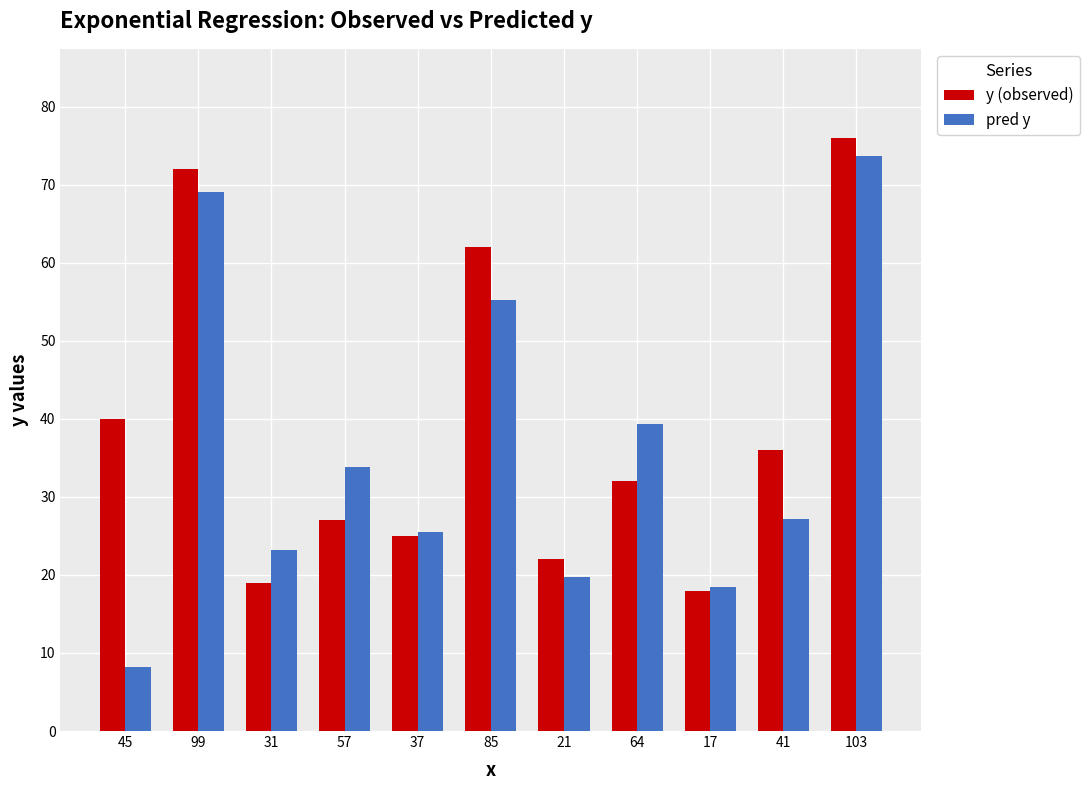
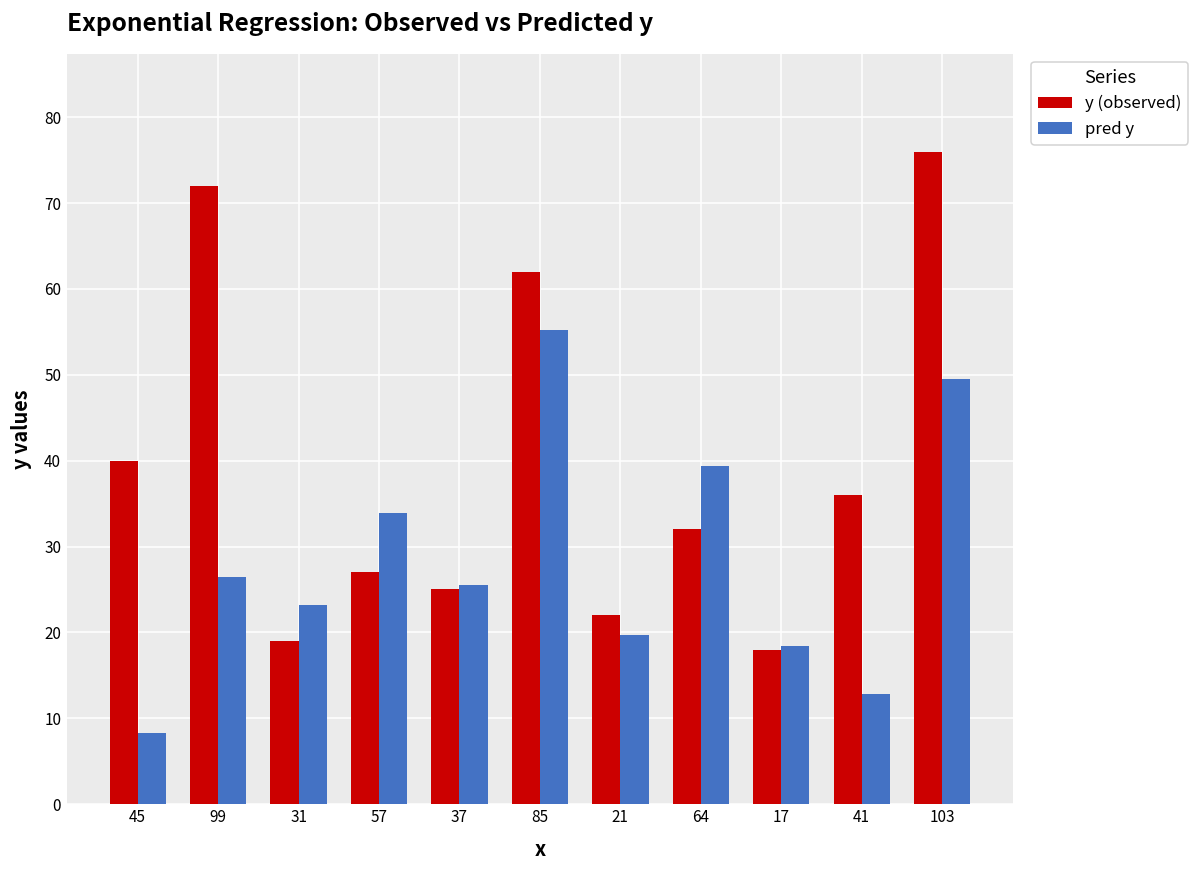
pred y, 99: 69 -> 26
pred y, 41: 27 -> 13
pred y, 103: 74 -> 49
